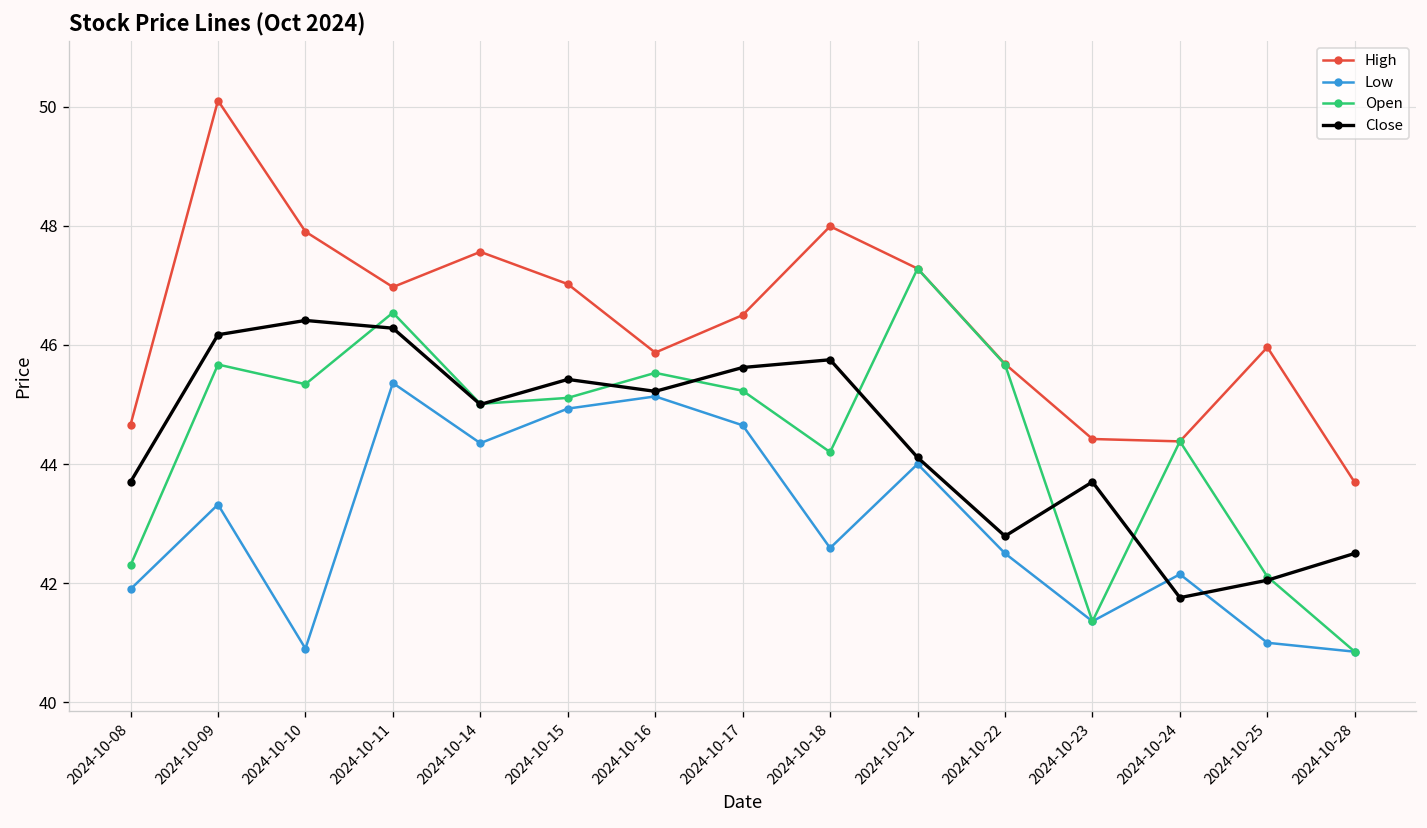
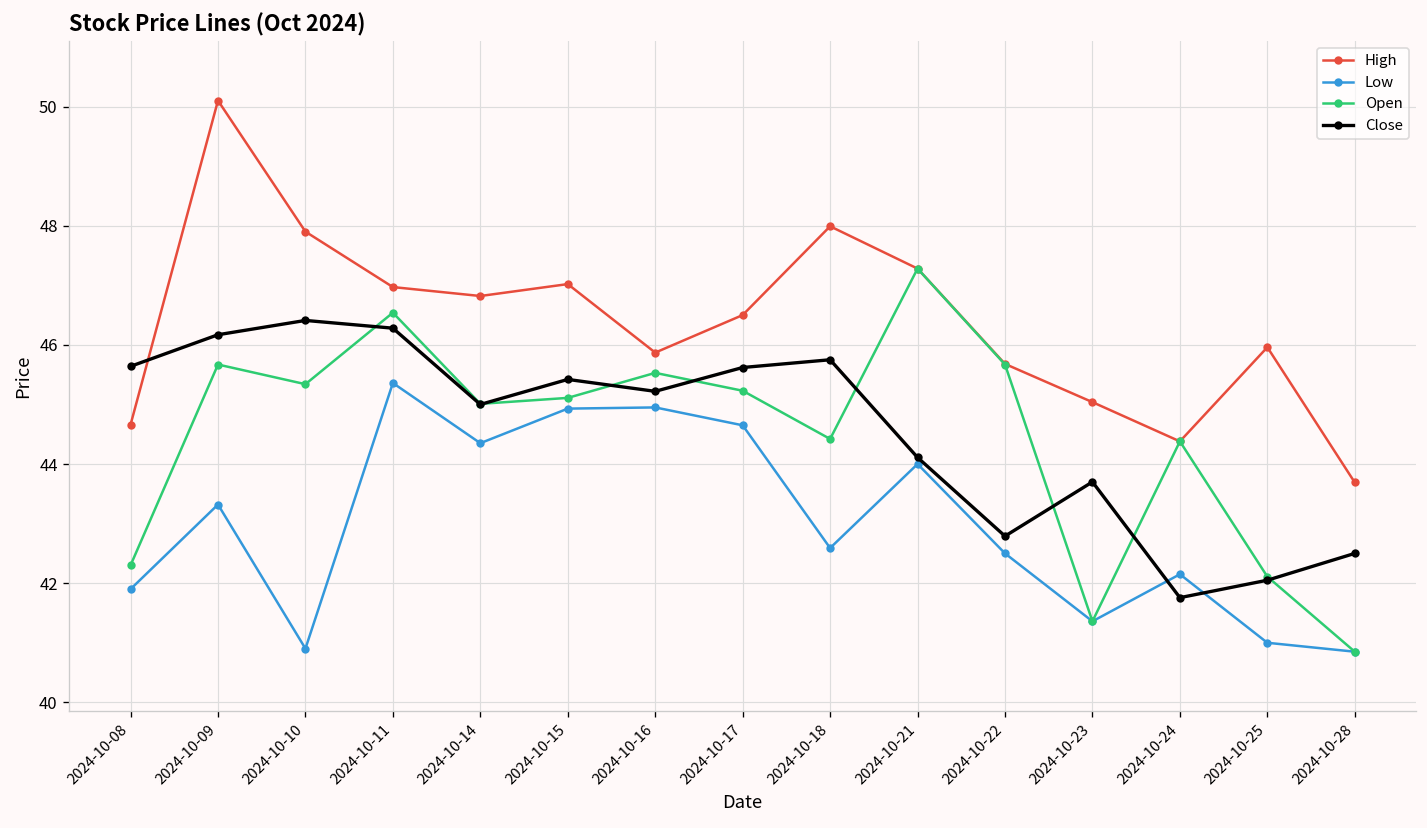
Close, 2024-10-08: 43.7 -> 45.6
High, 2024-10-14: 47.6 -> 46.8
Low, 2024-10-16: 45.1 -> 45.0
Open, 2024-10-18: 44.2 -> 44.4
High, 2024-10-23: 44.4 -> 45.0
